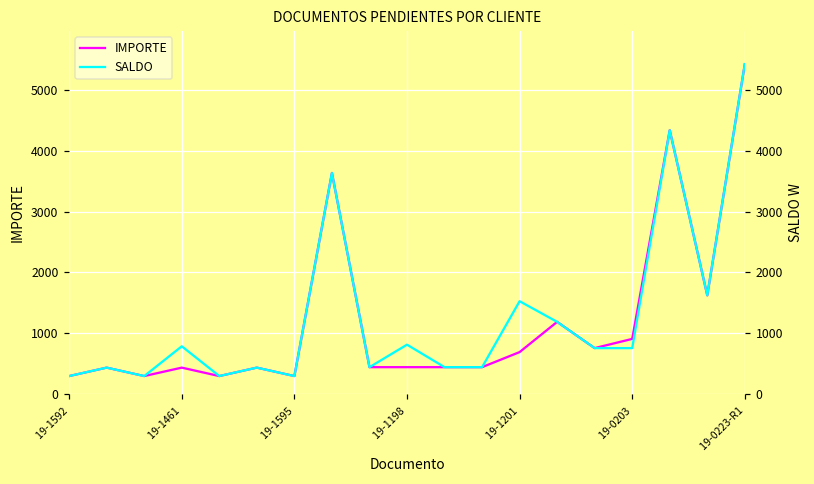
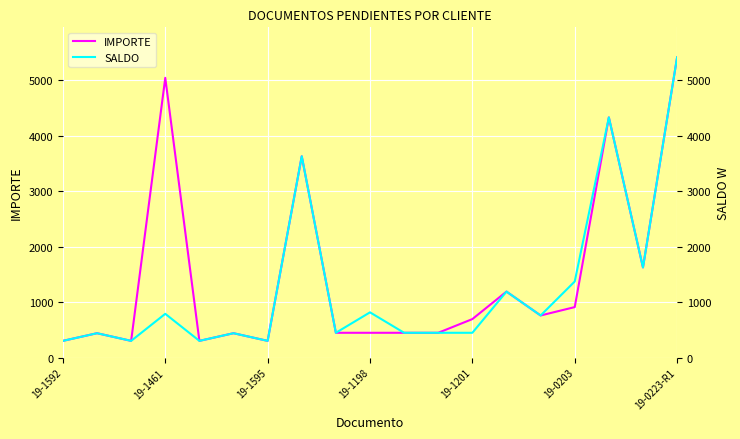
IMPORTE, 19-1461: 400 -> 5000
SALDO, 19-1201: 1500 -> 400
SALDO, 19-0203: 800 -> 1400
